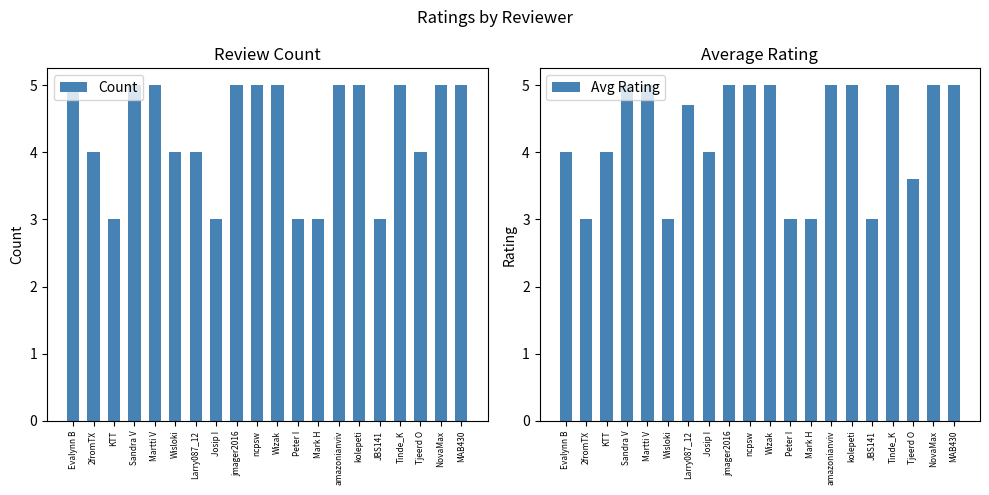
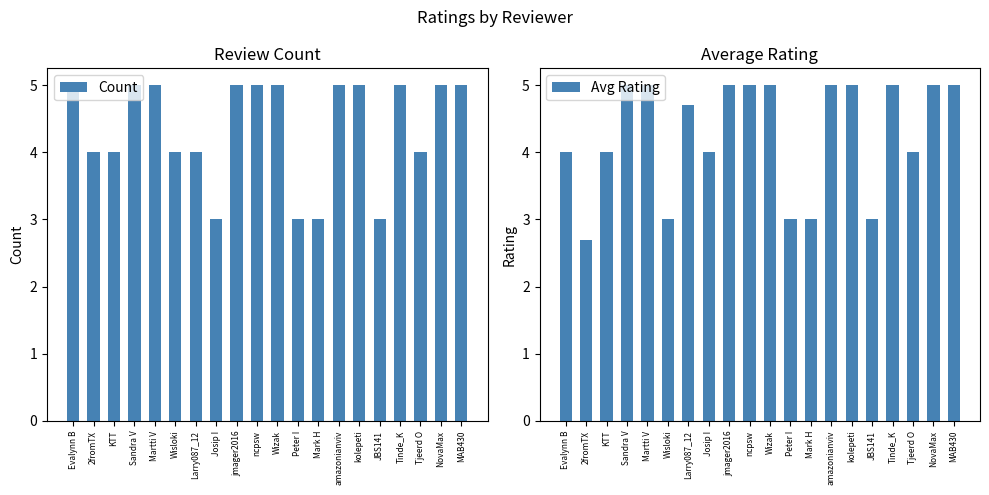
Review Count, KTT: 3 -> 4
Average Rating, 2fromTX: 3.0 -> 2.7
Average Rating, Tjeerd O: 3.6 -> 4.0
